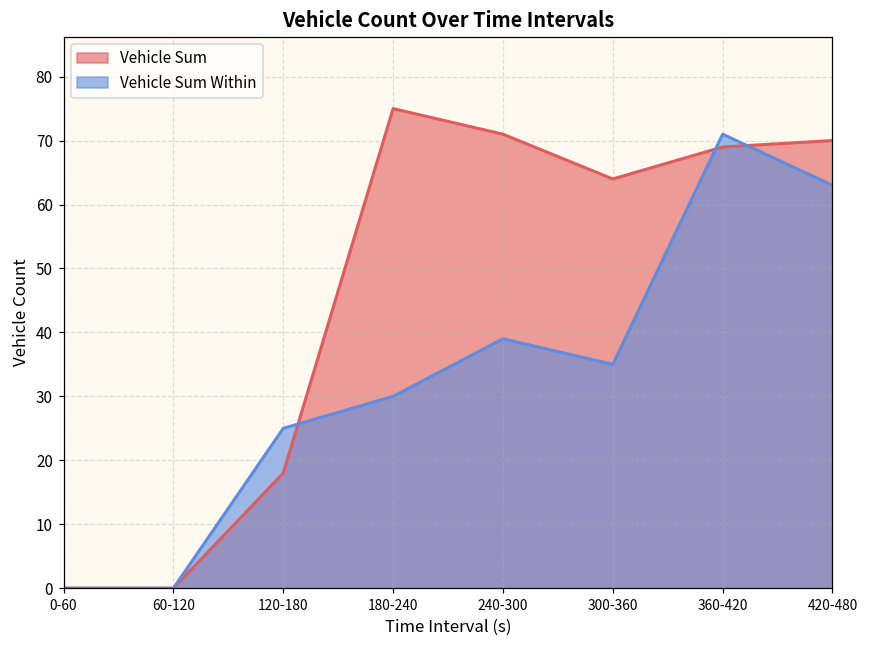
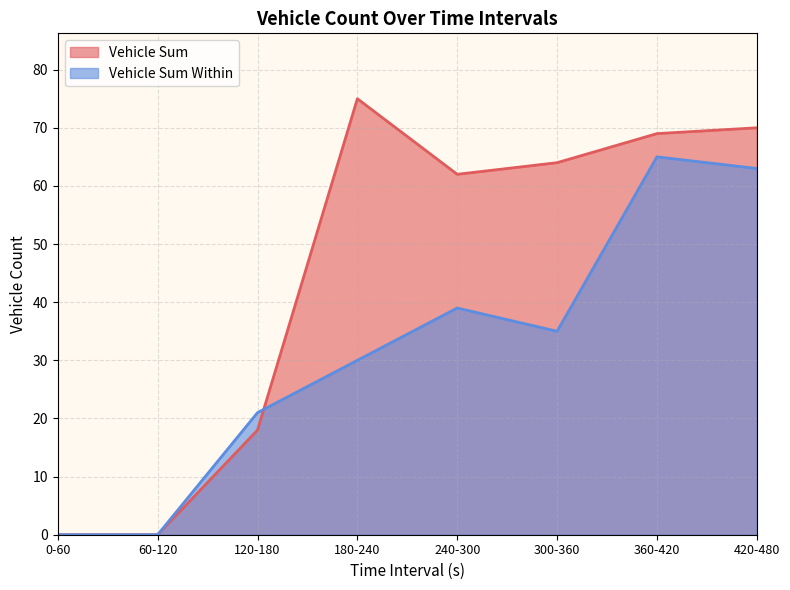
Vehicle Sum Within, 120-180: 25 -> 21
Vehicle Sum, 240-300: 71 -> 62
Vehicle Sum Within, 360-420: 71 -> 65
